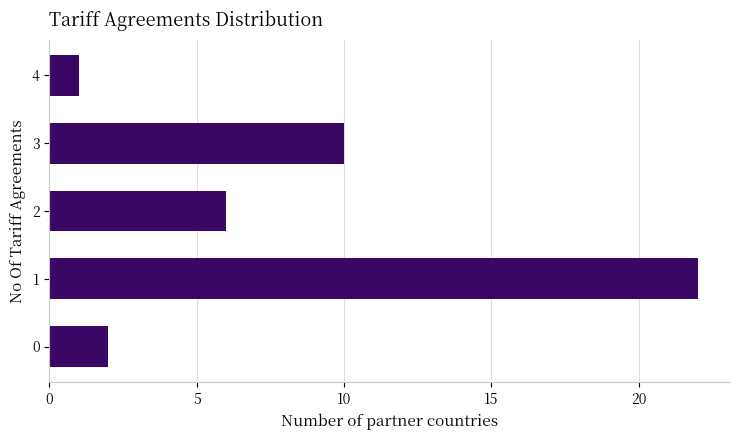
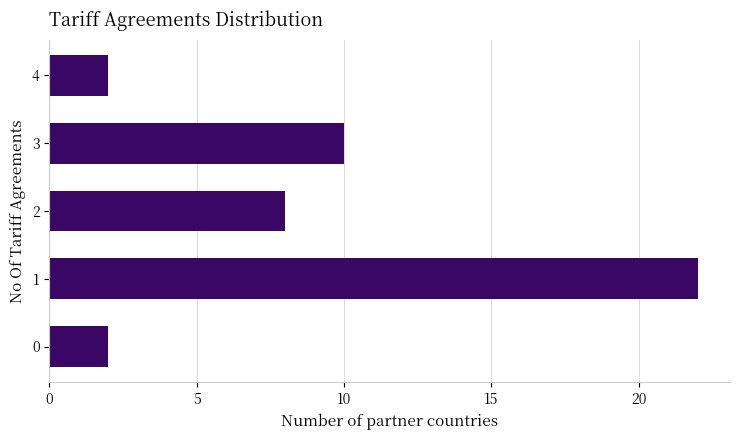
4: 1 -> 2
2: 6 -> 8
